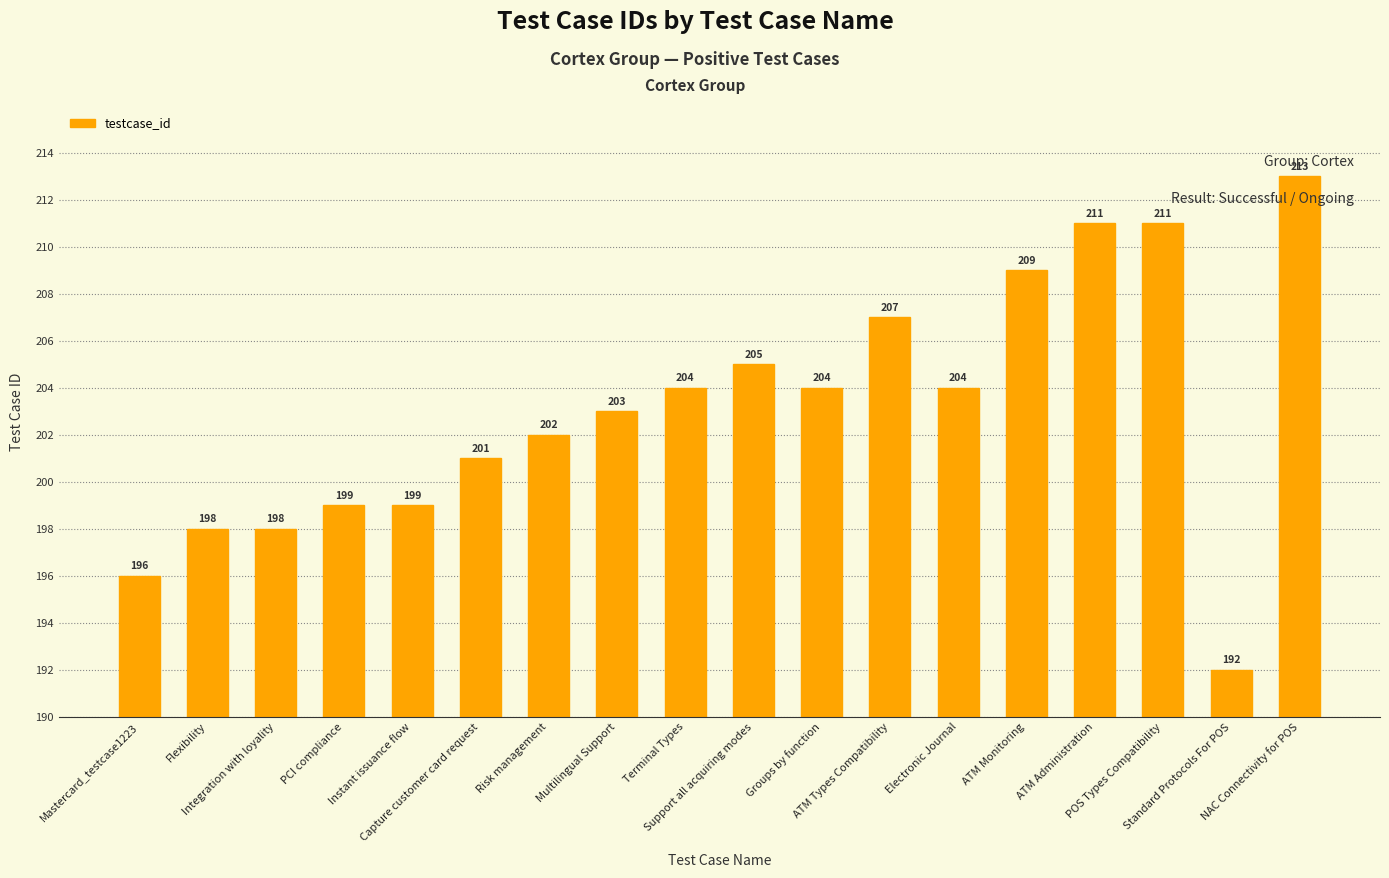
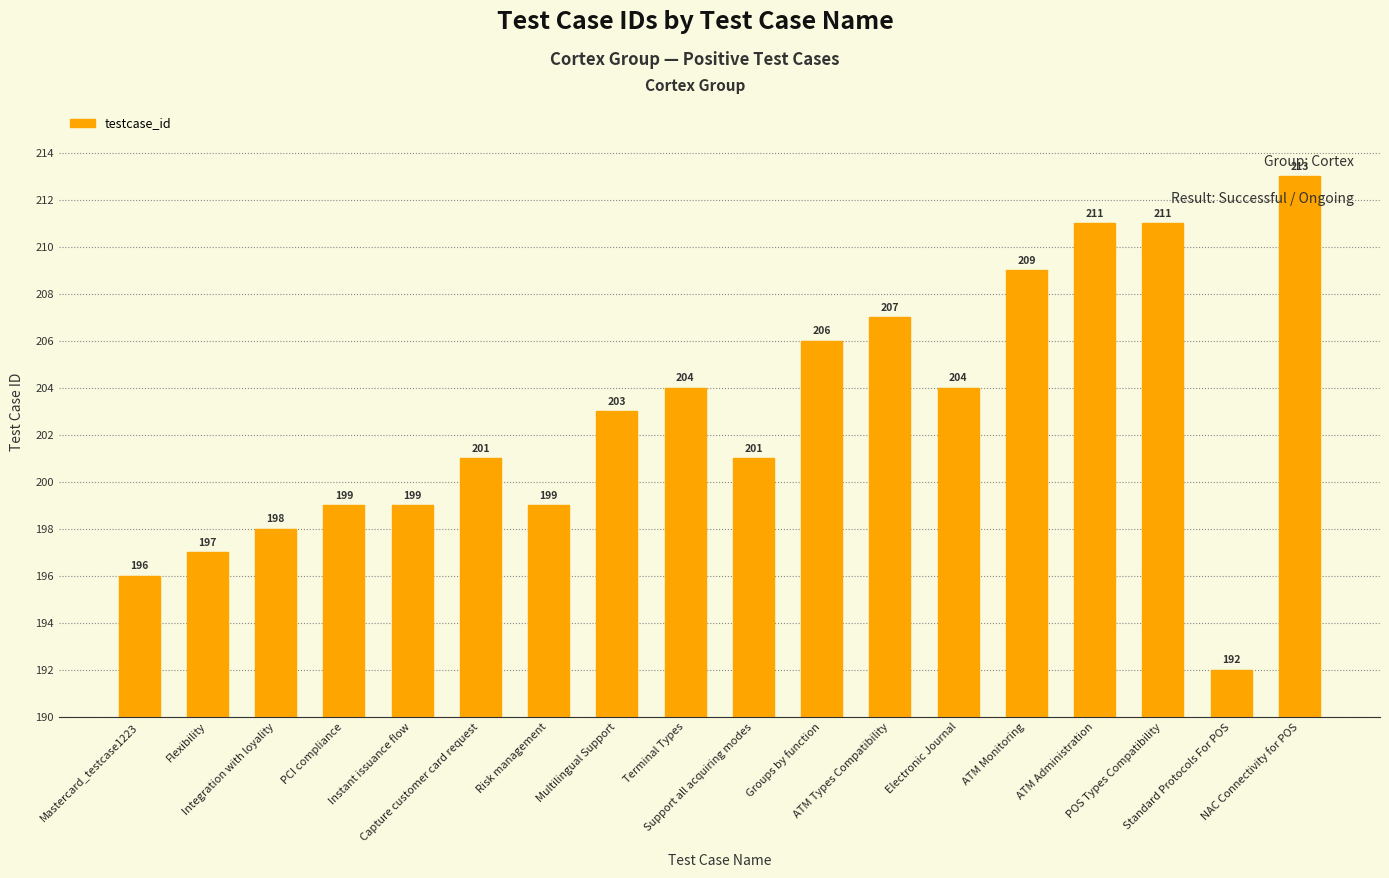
Flexibility: 198 -> 197
Risk management: 202 -> 199
Support all acquiring modes: 205 -> 201
Groups by function: 204 -> 206
